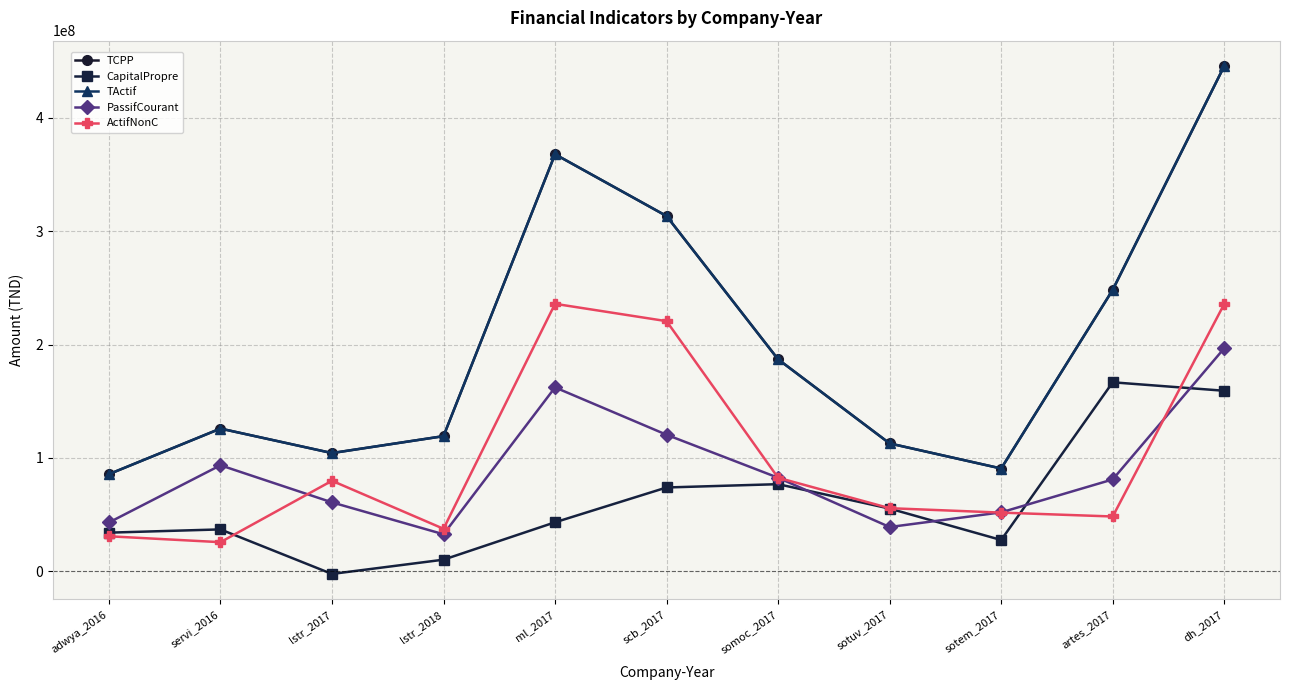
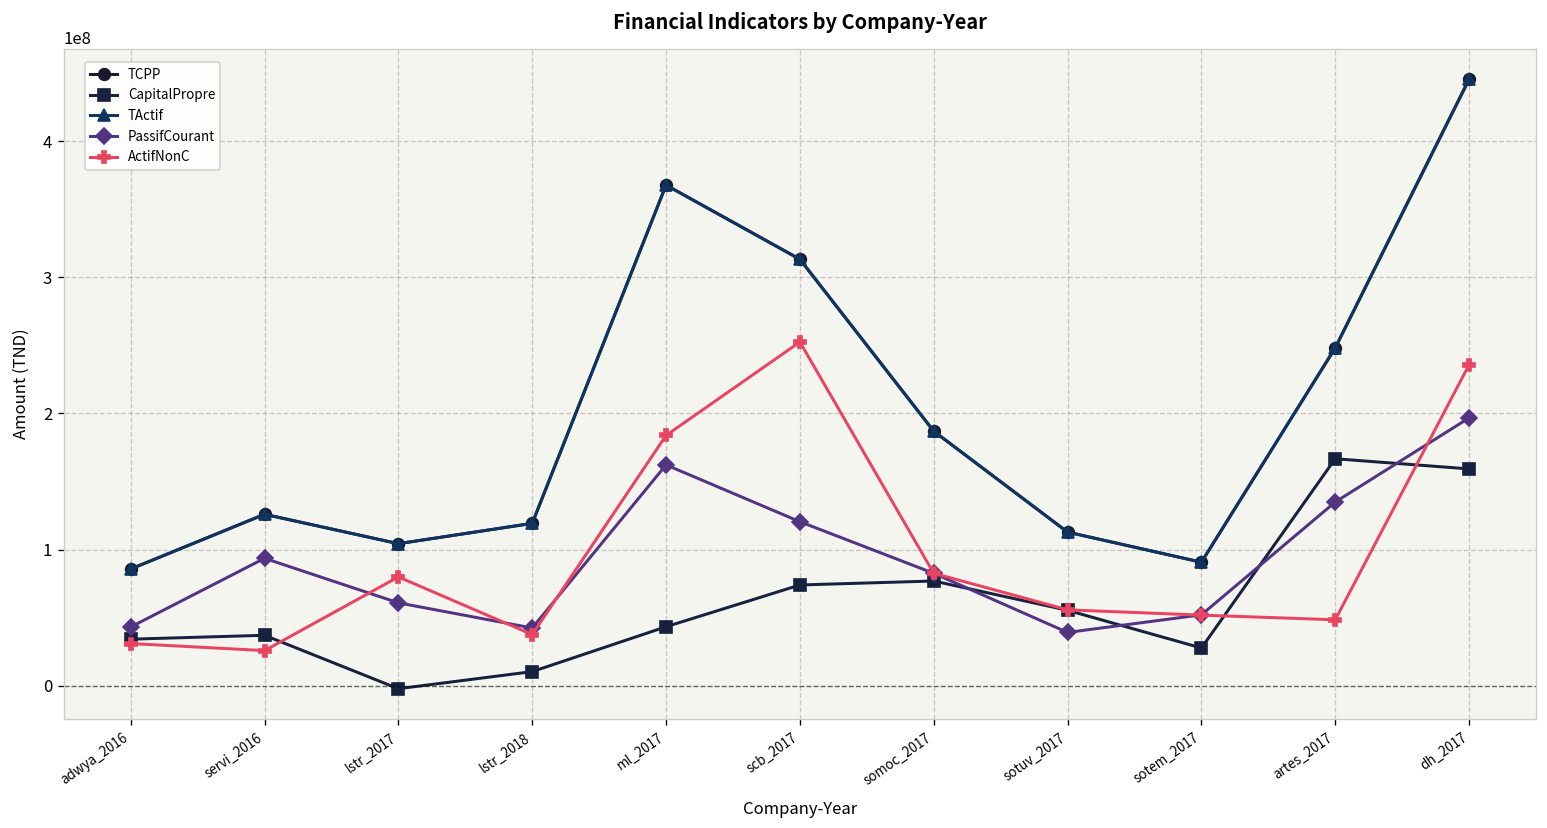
PassifCourant, lstr_2018: 33000000 -> 42000000
ActifNonC, ml_2017: 236000000 -> 184000000
ActifNonC, scb_2017: 221000000 -> 253000000
PassifCourant, artes_2017: 81000000 -> 135000000
